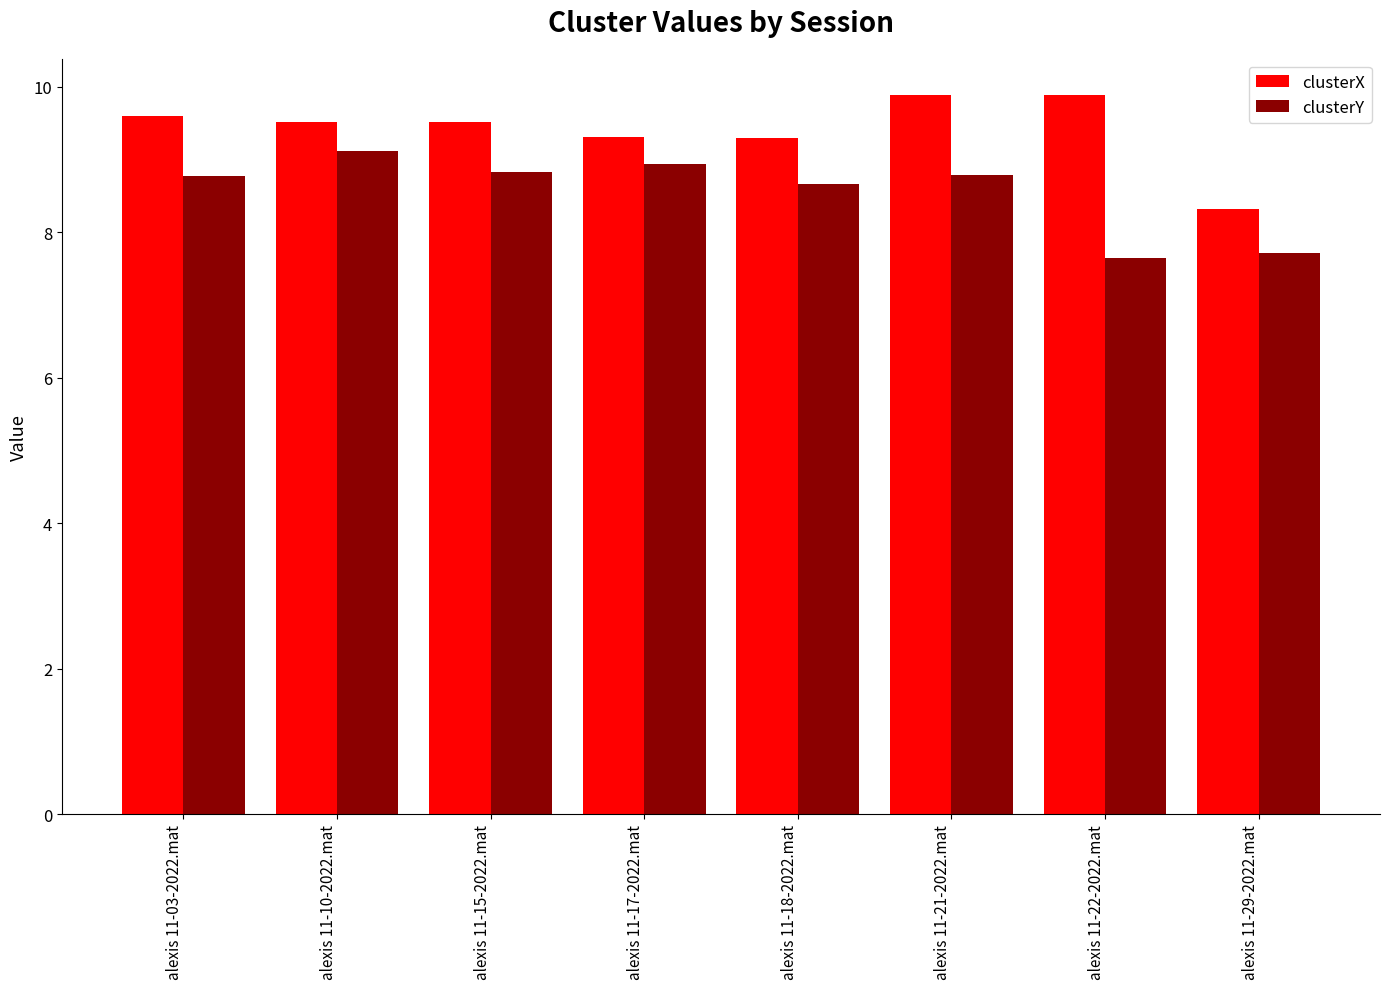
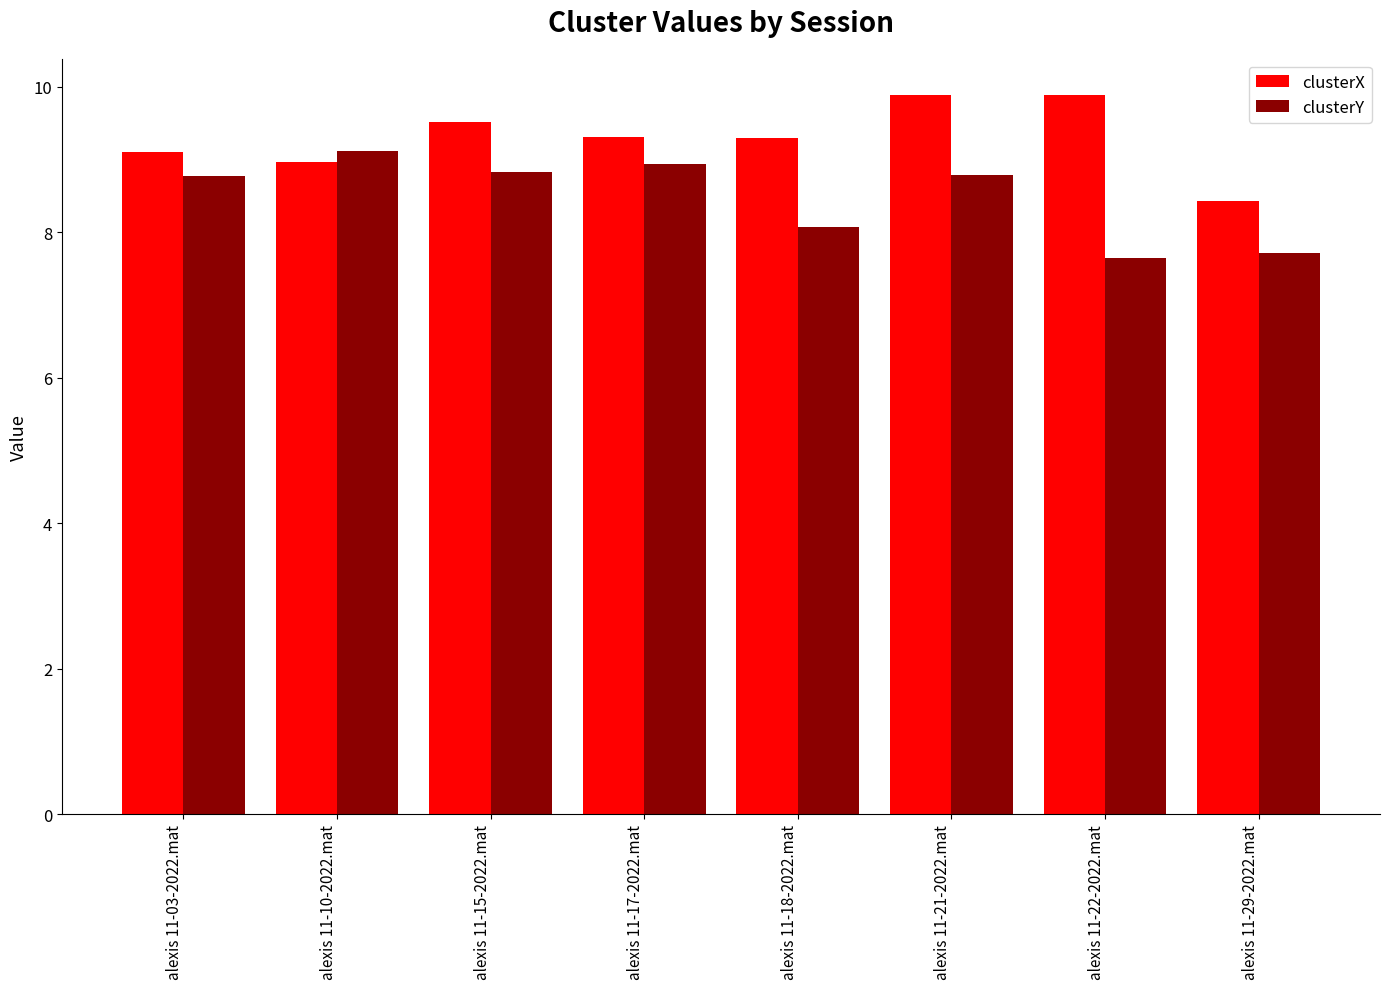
clusterX, alexis 11-03-2022.mat: 9.6 -> 9.1
clusterX, alexis 11-10-2022.mat: 9.5 -> 9.0
clusterY, alexis 11-18-2022.mat: 8.7 -> 8.1
clusterX, alexis 11-29-2022.mat: 8.3 -> 8.4
